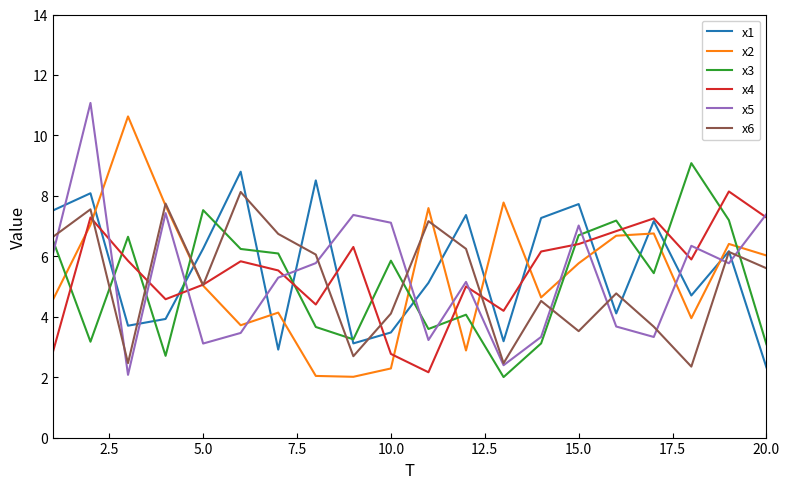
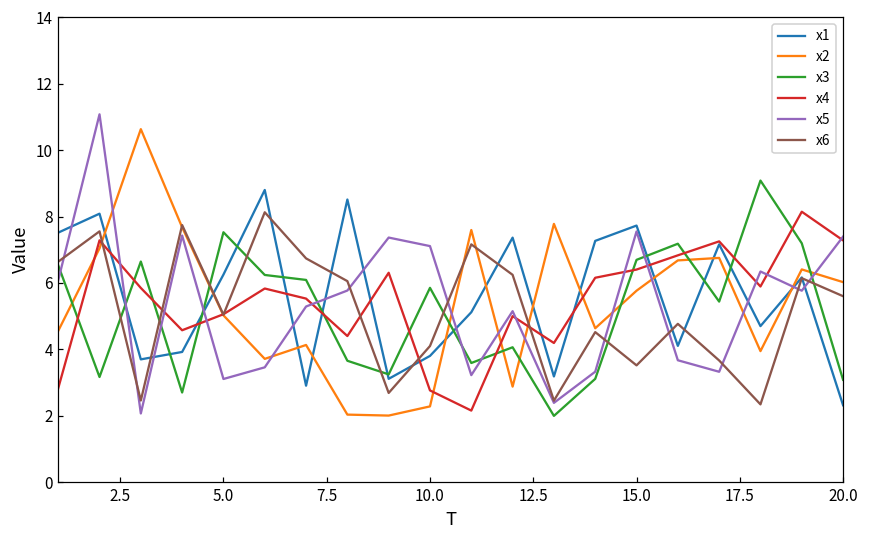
x1, 10.0: 3.5 -> 3.8
x5, 15.0: 7.0 -> 7.6
